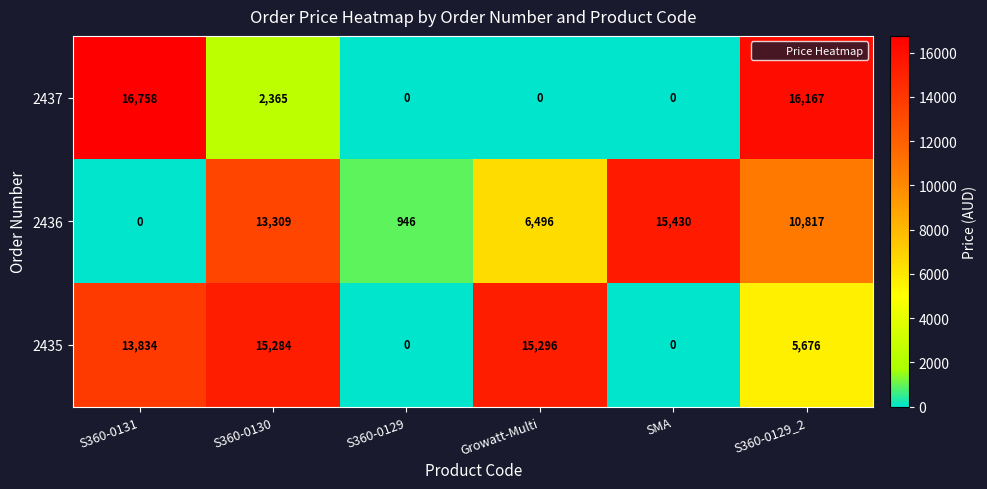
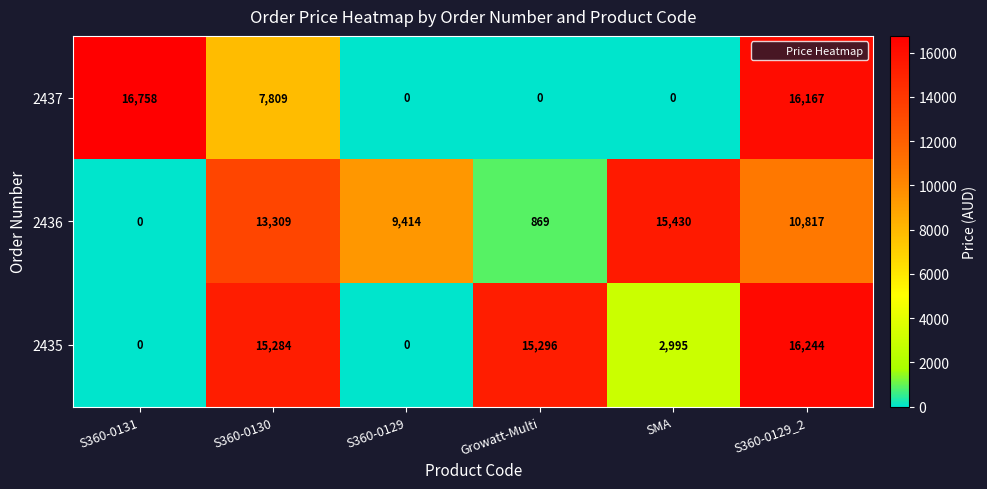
2437, S360-0130: 2,365 -> 7,809
2436, S360-0129: 946 -> 9,414
2436, Growatt-Multi: 6,496 -> 869
2435, S360-0131: 13,834 -> 0
2435, SMA: 0 -> 2,995
2435, S360-0129_2: 5,676 -> 16,244
